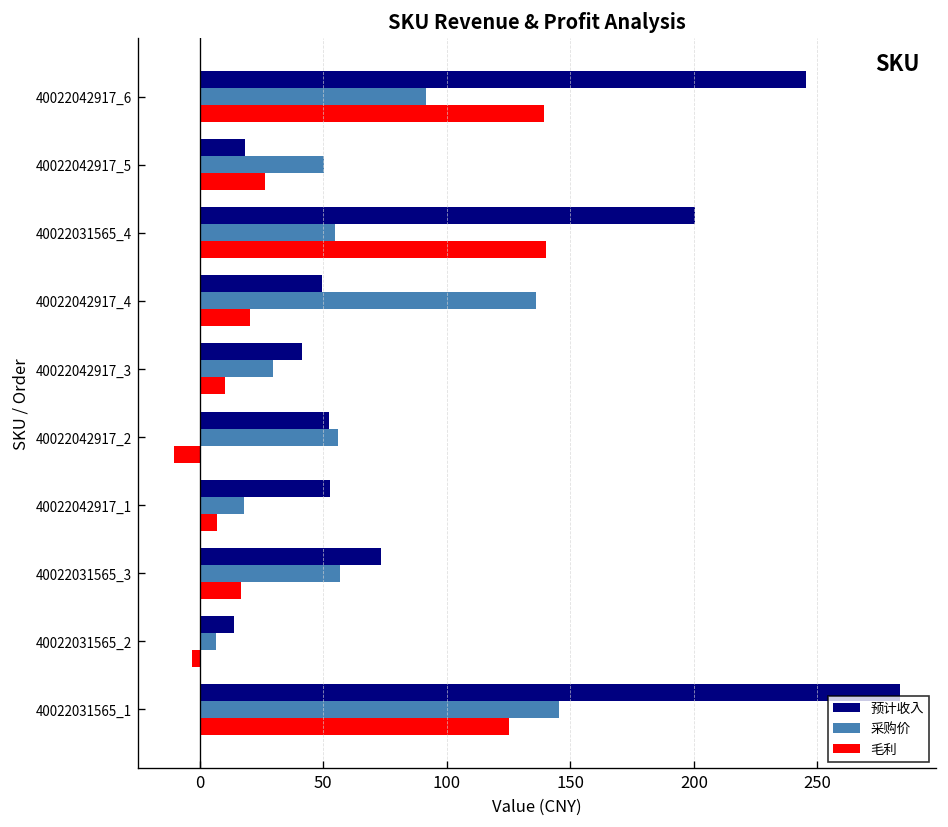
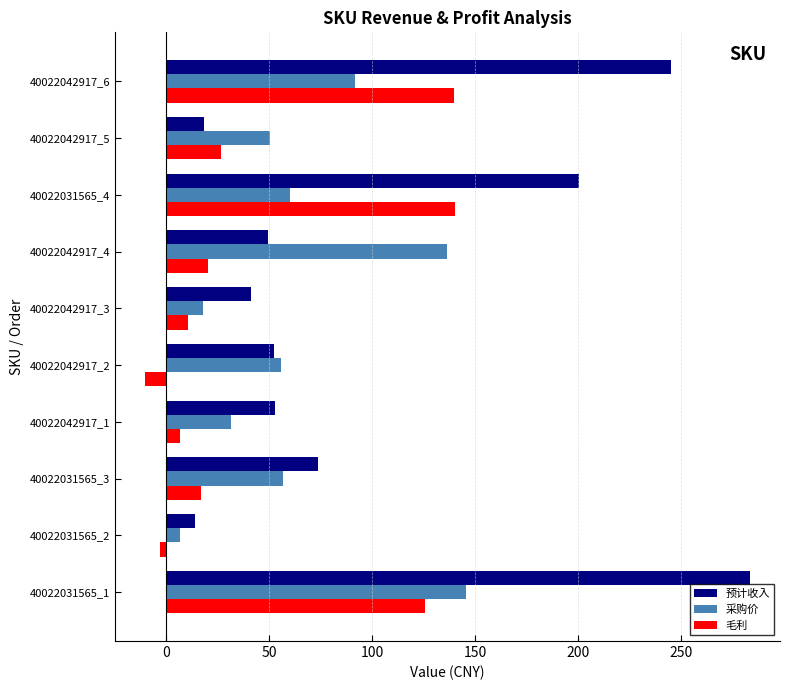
采购价, 40022031565_4: 55 -> 60
采购价, 40022042917_3: 30 -> 18
采购价, 40022042917_1: 18 -> 31
